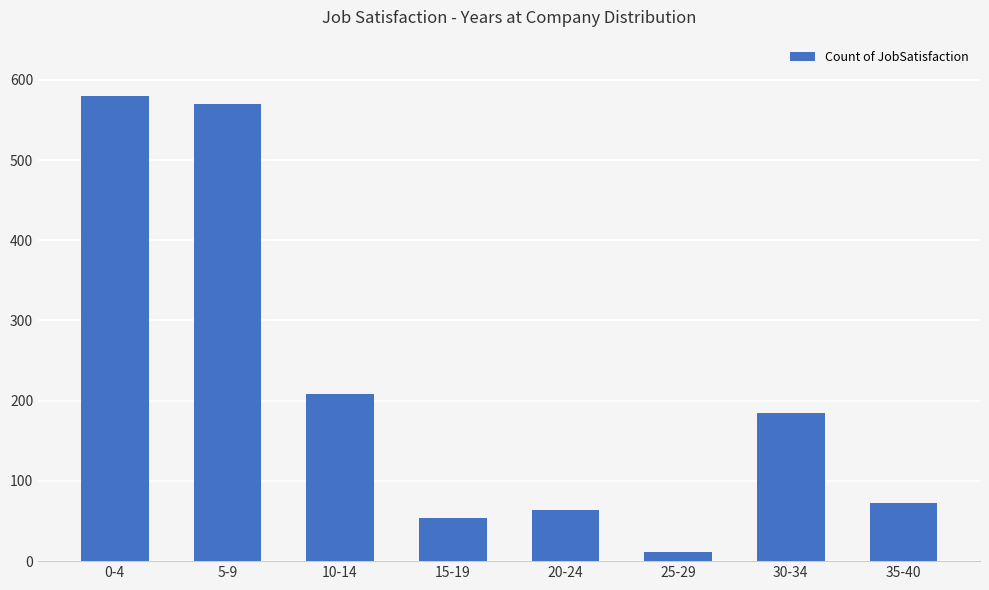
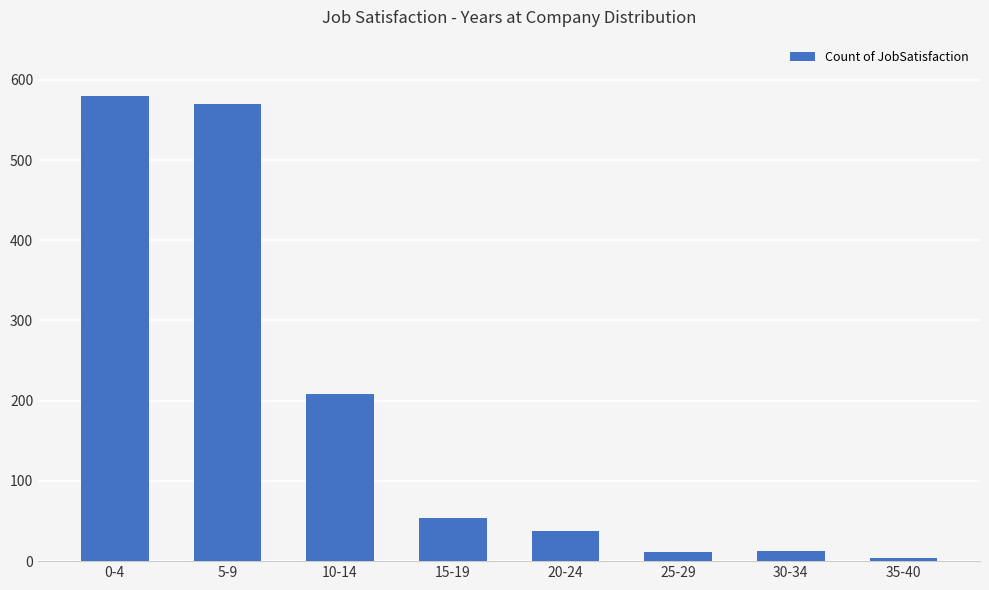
20-24: 60 -> 40
30-34: 190 -> 10
35-40: 70 -> 0
